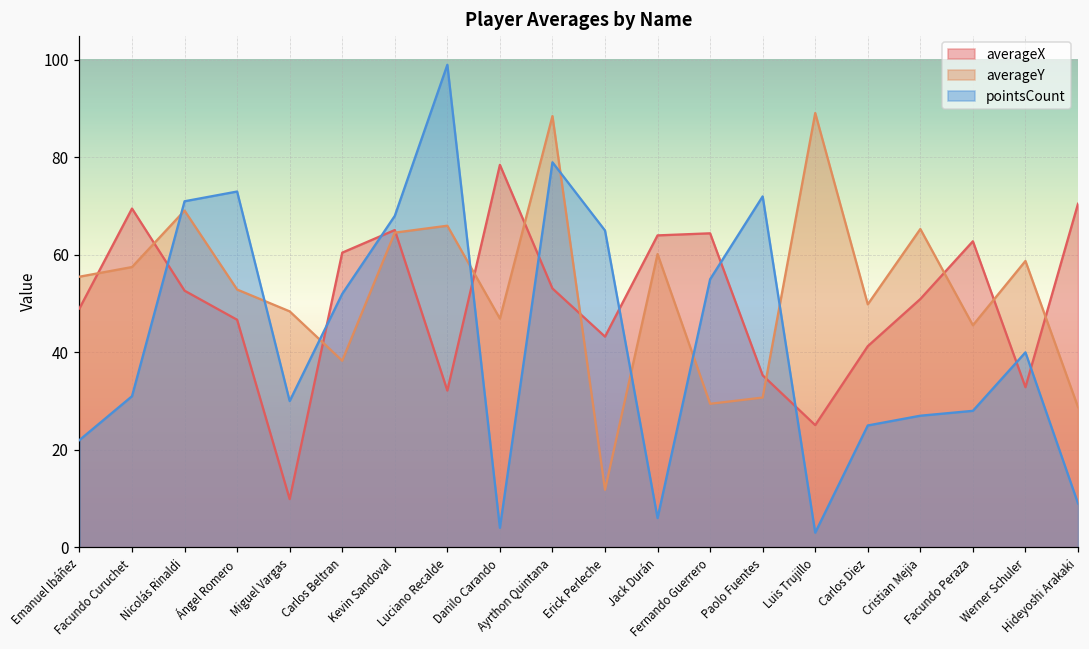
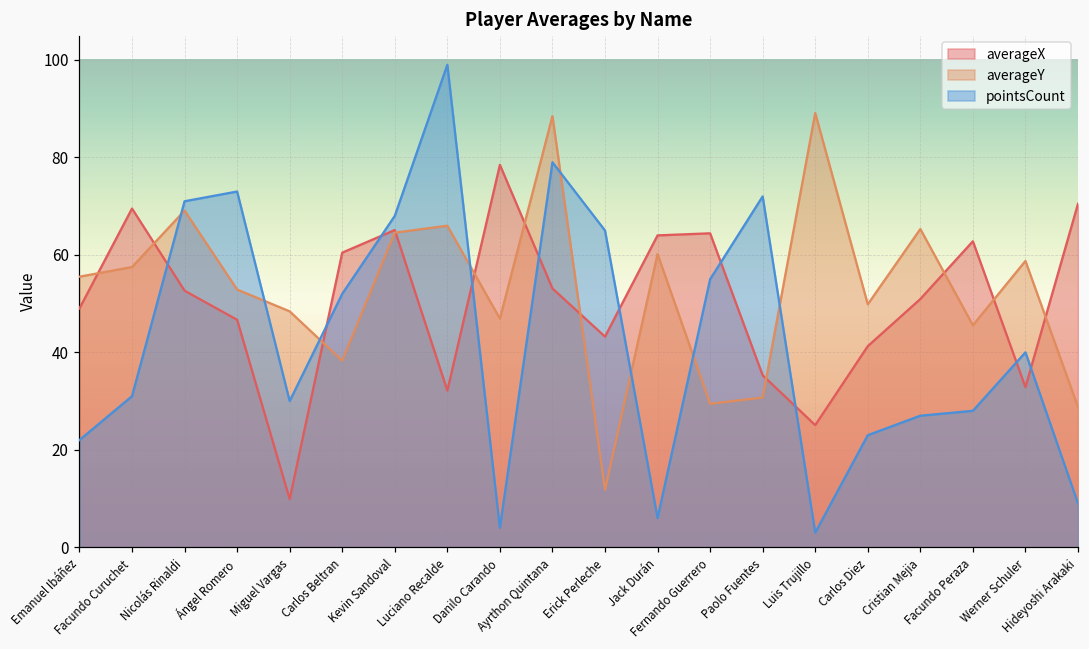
pointsCount, Carlos Diez: 25 -> 23
